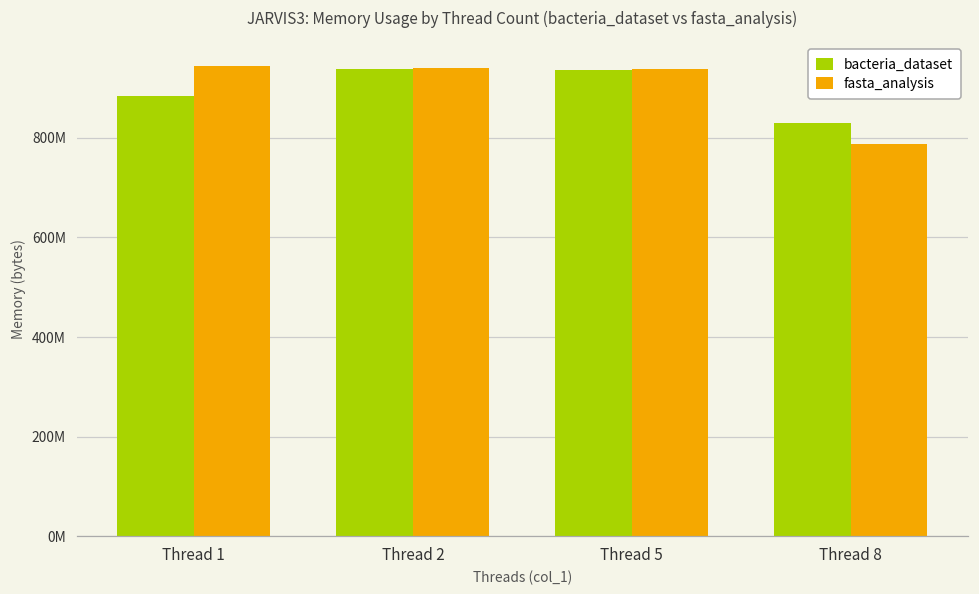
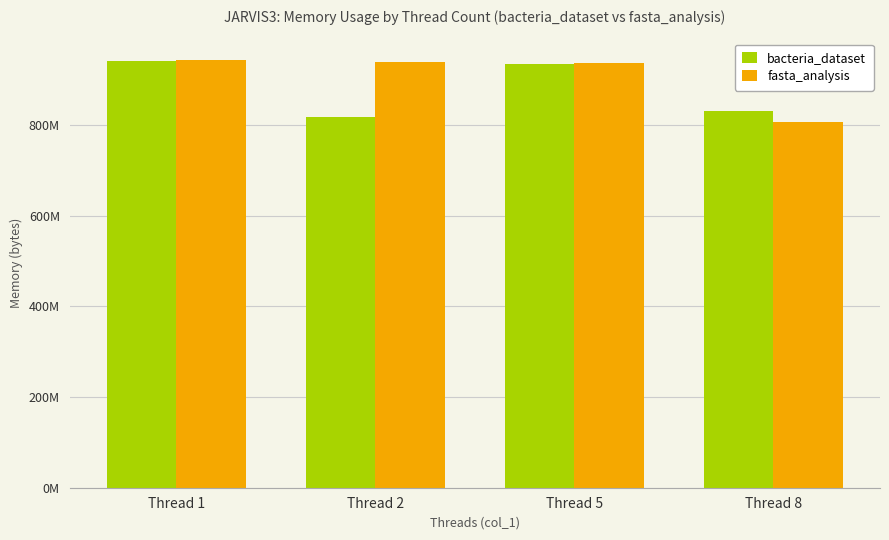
bacteria_dataset, Thread 1: 880000000 -> 940000000
bacteria_dataset, Thread 2: 940000000 -> 820000000
fasta_analysis, Thread 8: 790000000 -> 810000000
